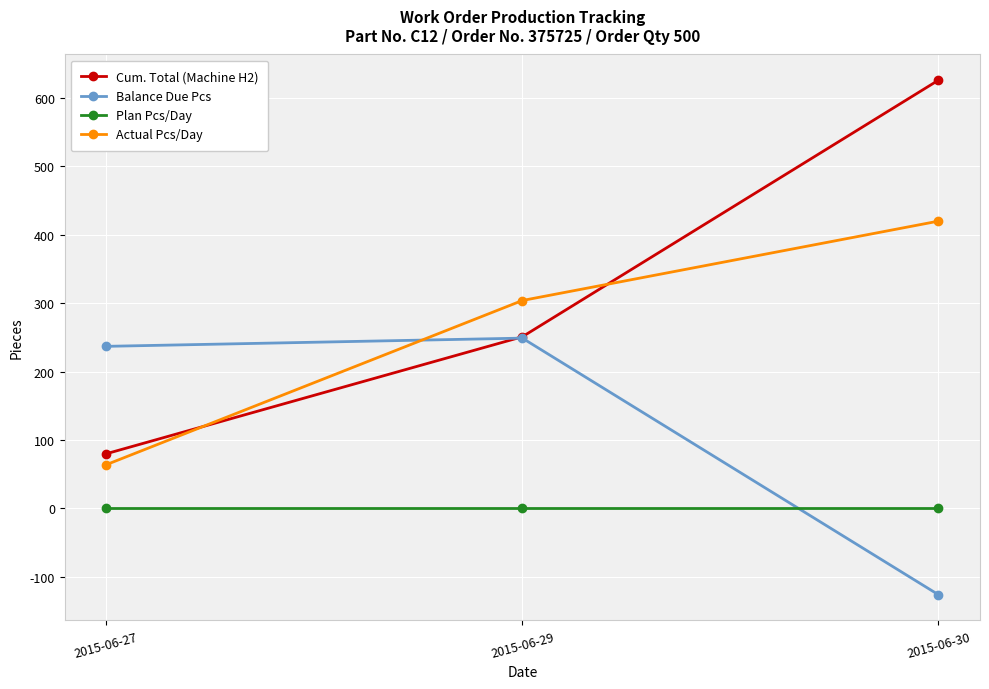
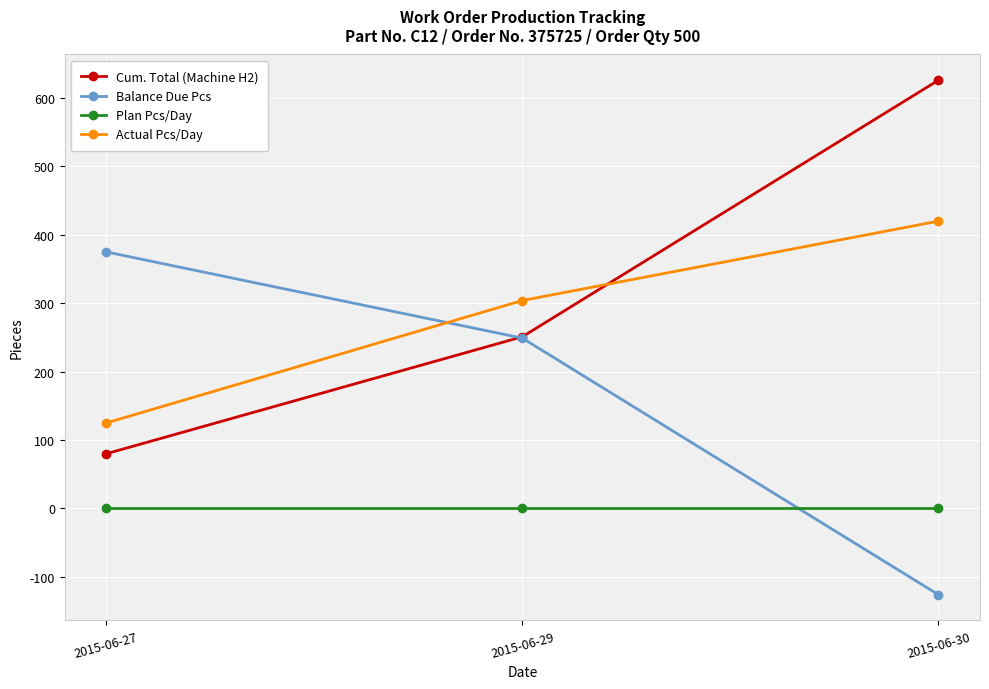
Balance Due Pcs, 2015-06-27: 240 -> 380
Actual Pcs/Day, 2015-06-27: 60 -> 130
